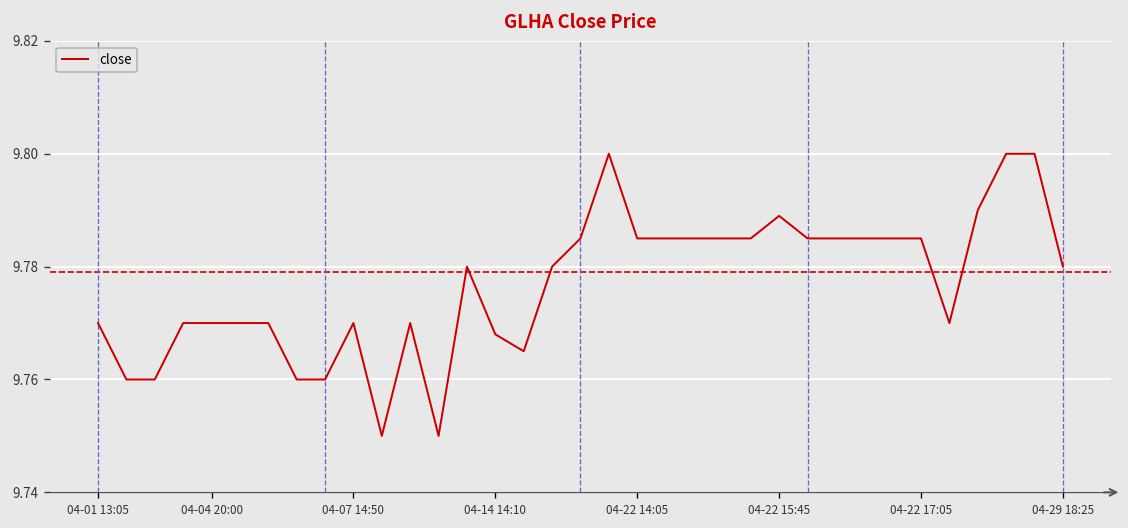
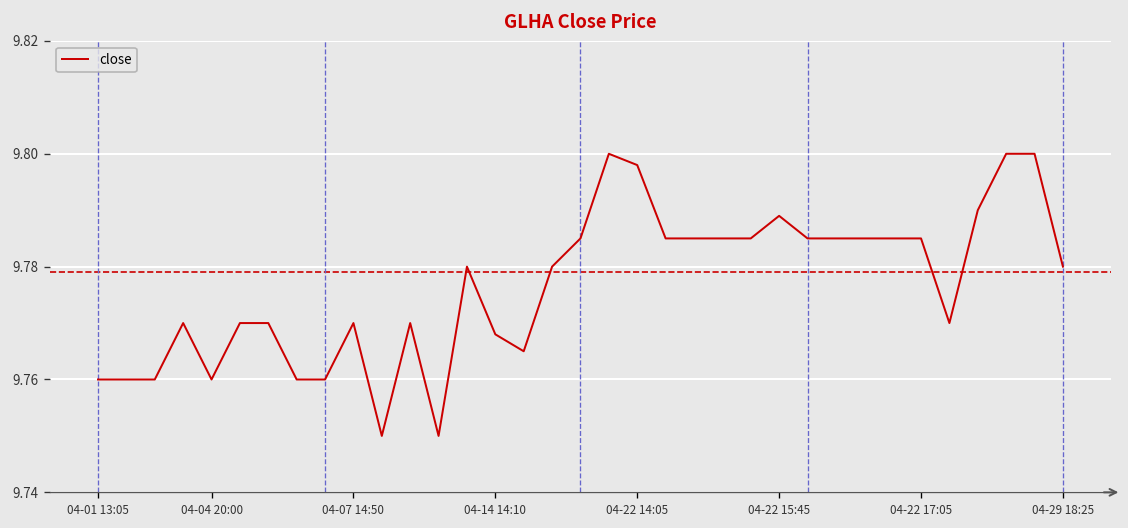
04-01 13:05: 9.77 -> 9.76
04-04 20:00: 9.77 -> 9.76
04-22 14:05: 9.785 -> 9.798
